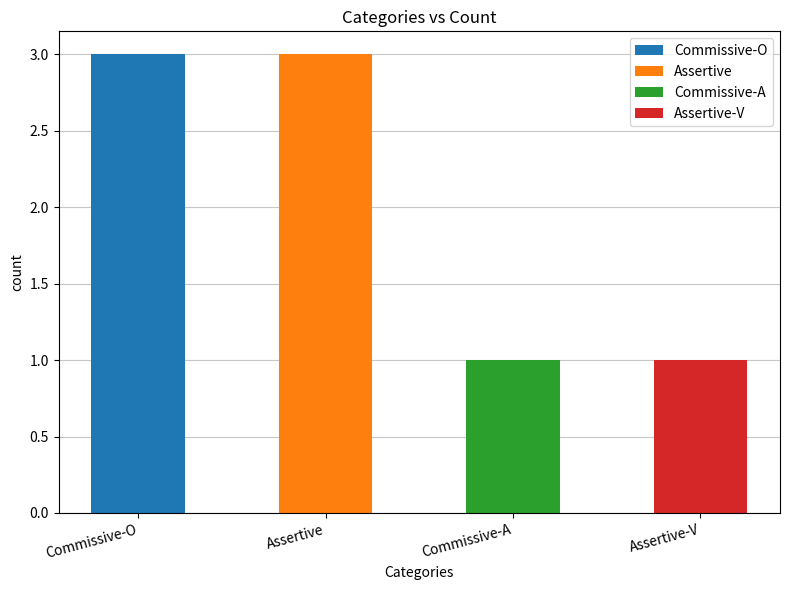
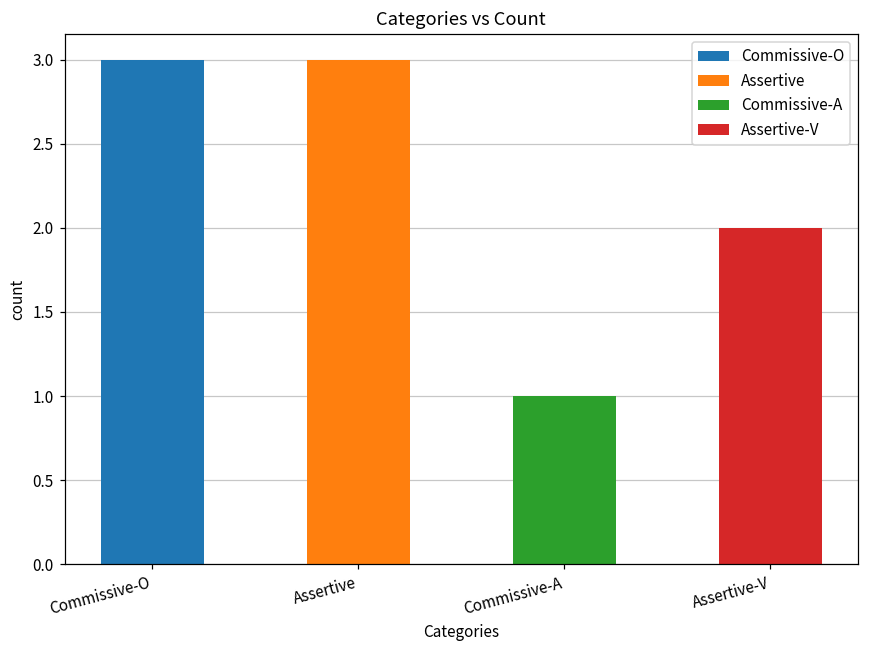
Assertive-V: 1 -> 2
